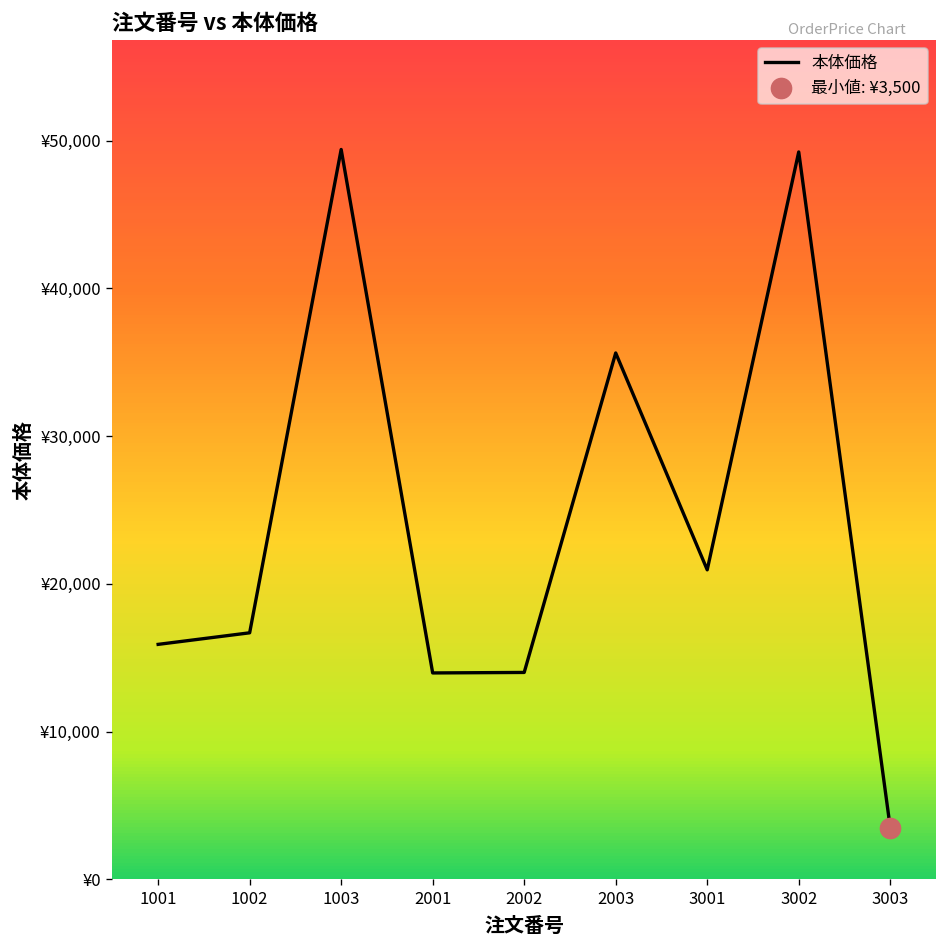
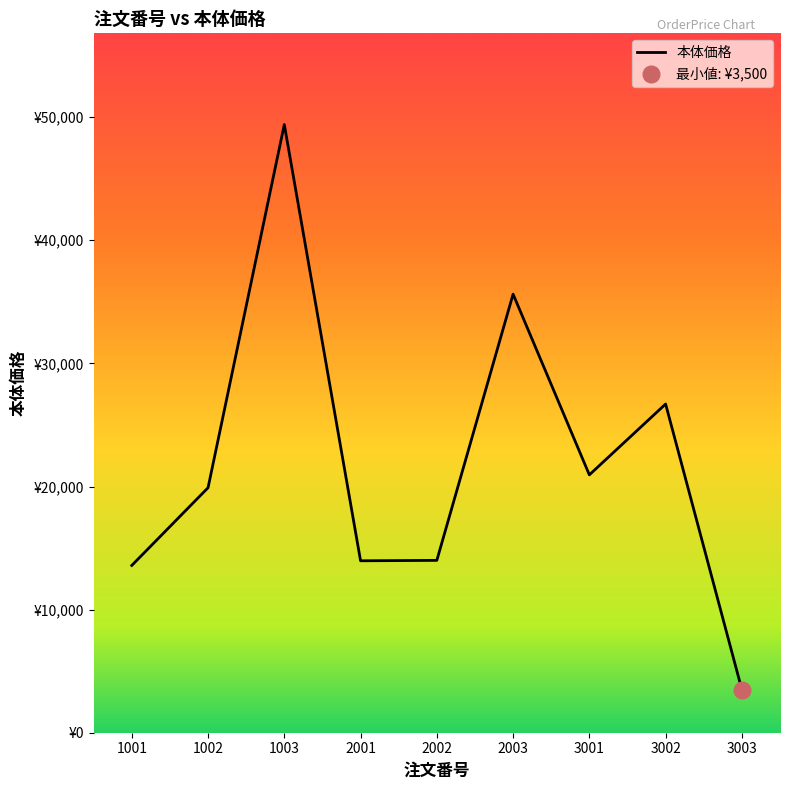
本体価格, 1001: ¥15,900 -> ¥13,600
本体価格, 1002: ¥16,700 -> ¥19,900
本体価格, 3002: ¥49,200 -> ¥26,700
